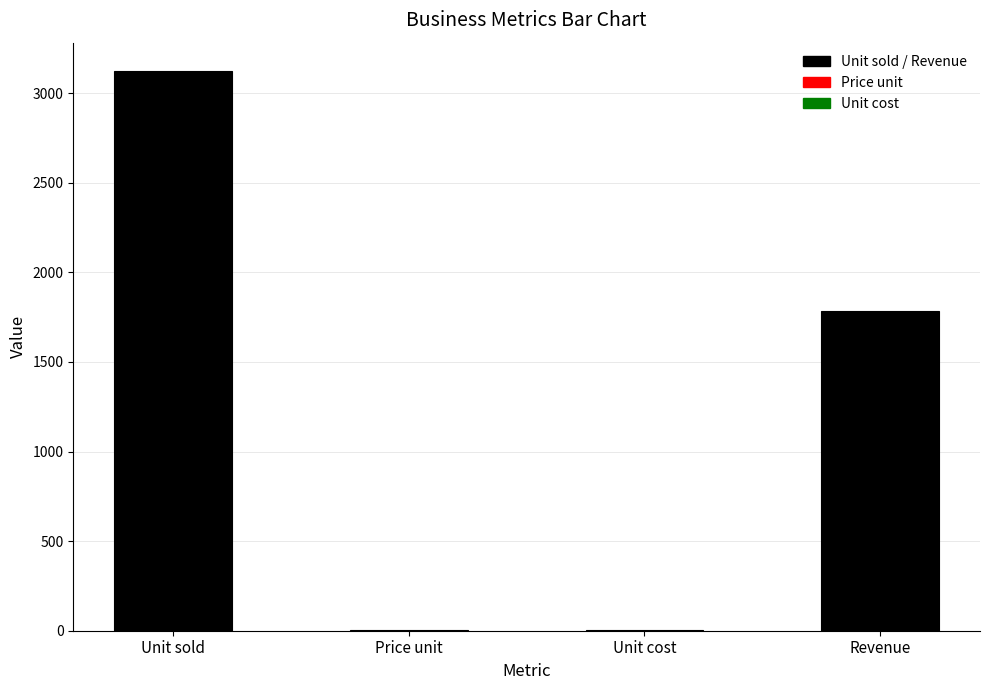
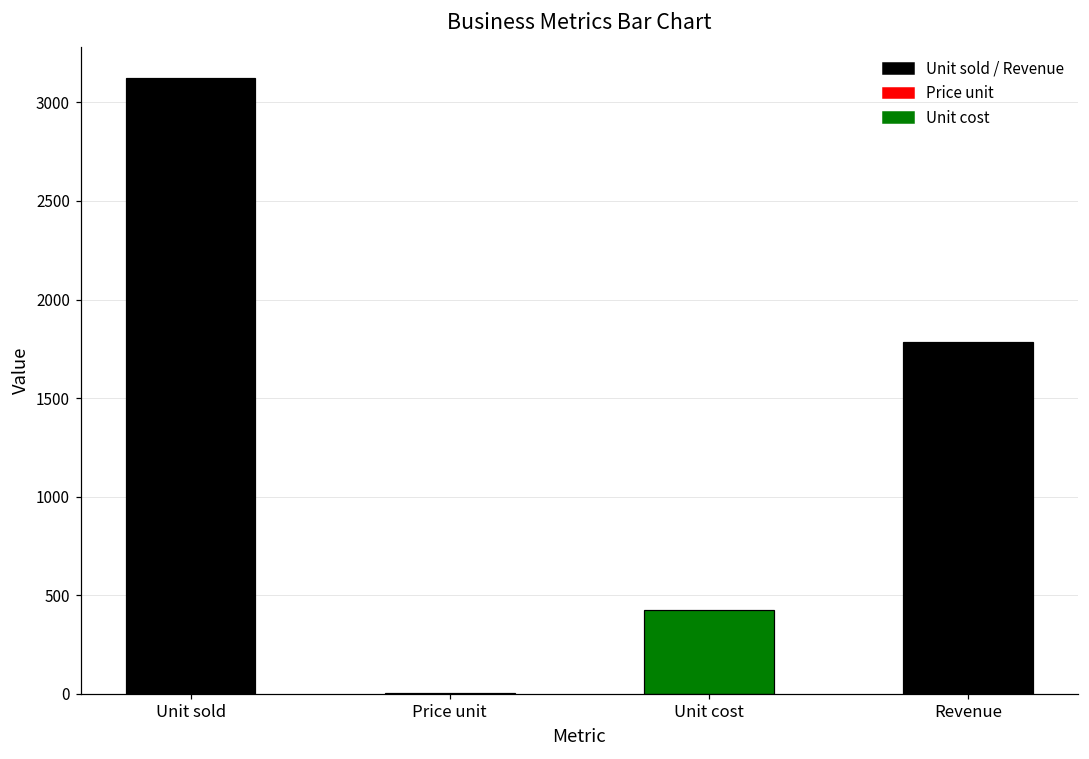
Unit cost: 0 -> 430
